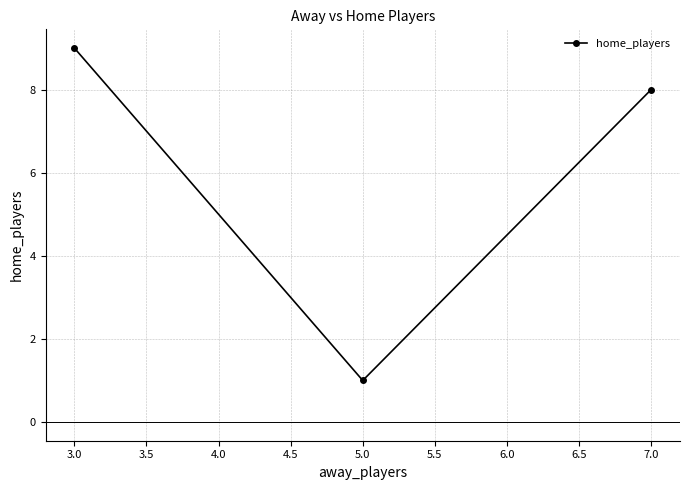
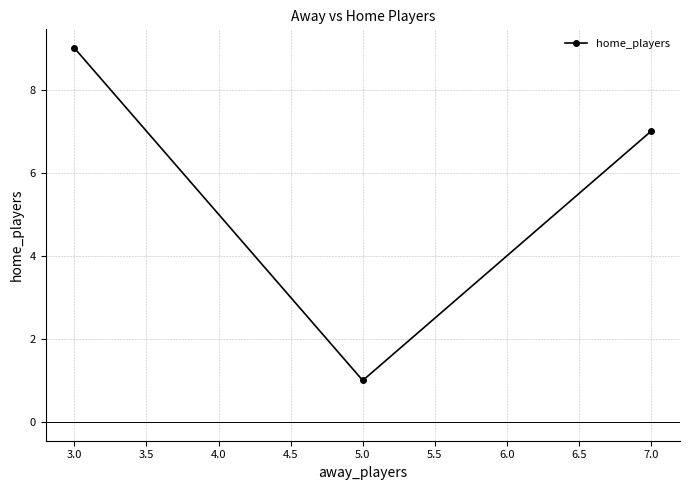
7.0: 8 -> 7
